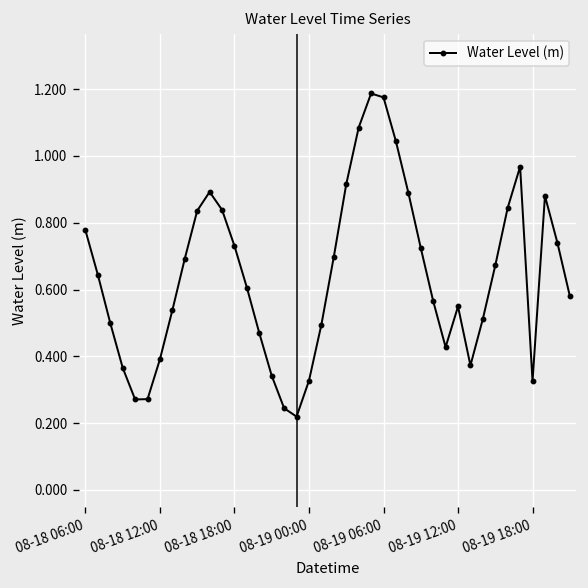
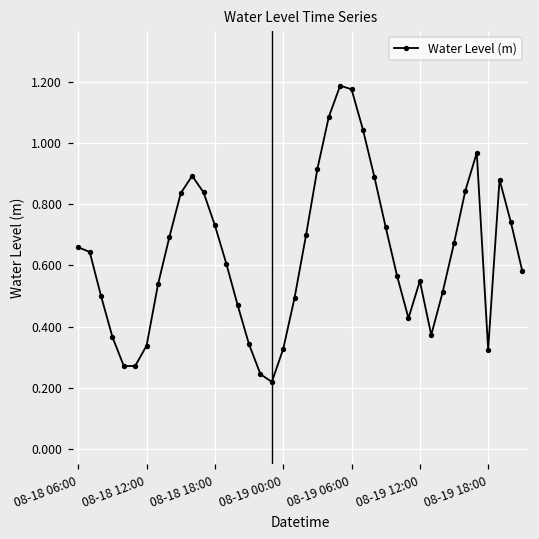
08-18 06:00: 0.78 -> 0.66
08-18 12:00: 0.39 -> 0.34
